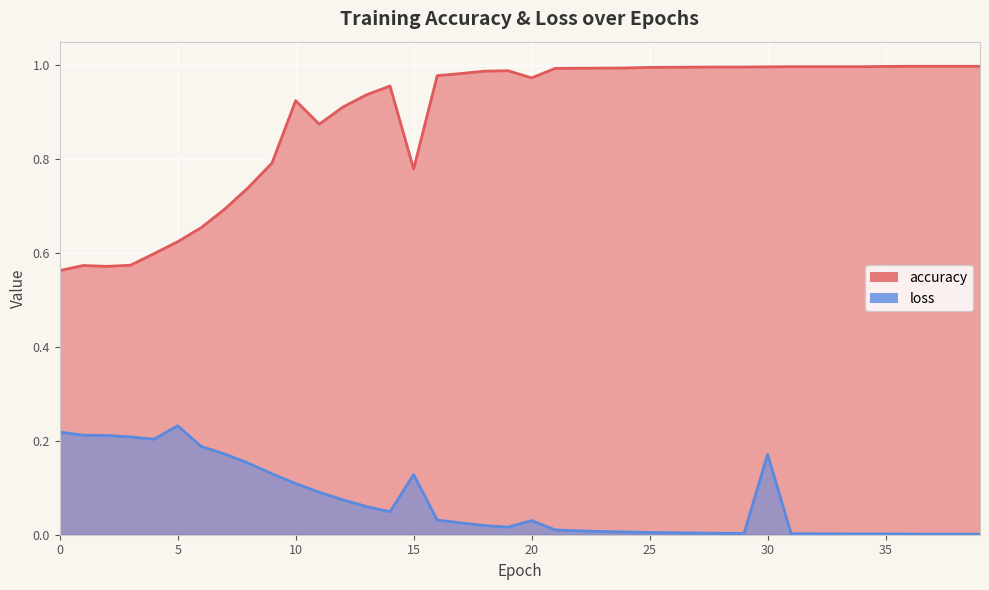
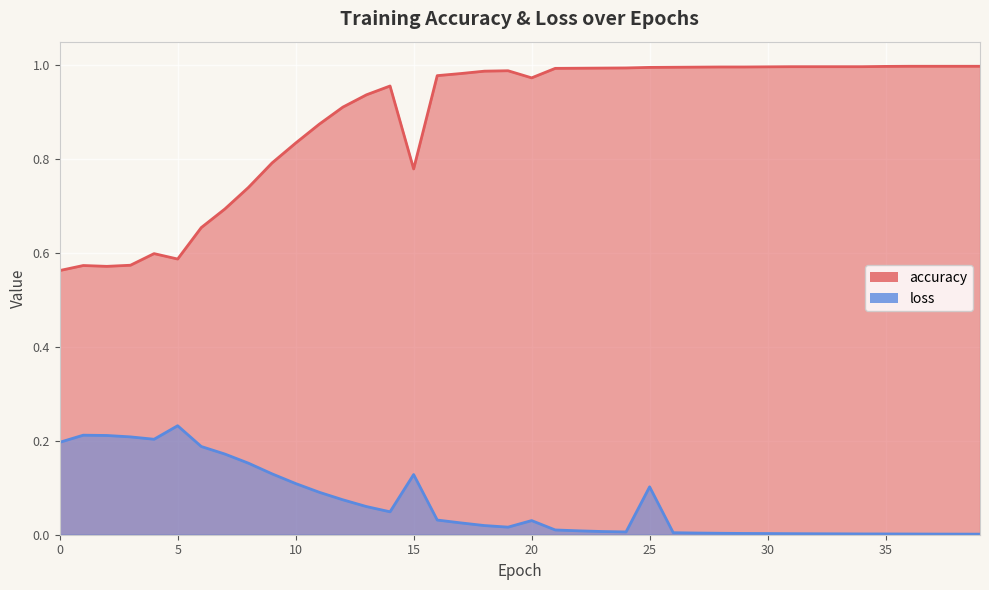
loss, 0: 0.22 -> 0.20
accuracy, 5: 0.62 -> 0.59
accuracy, 10: 0.92 -> 0.83
loss, 25: 0.00 -> 0.10
loss, 30: 0.17 -> 0.00
